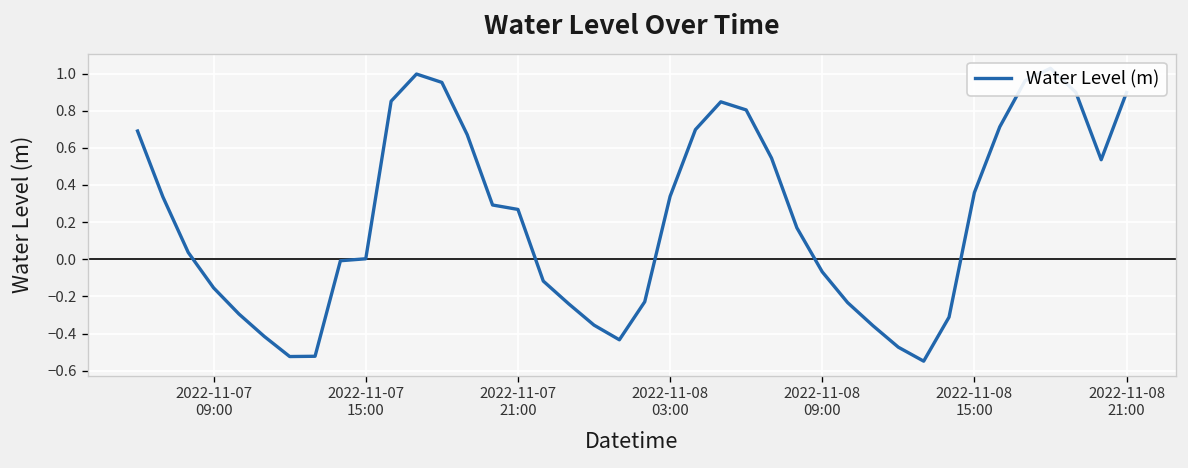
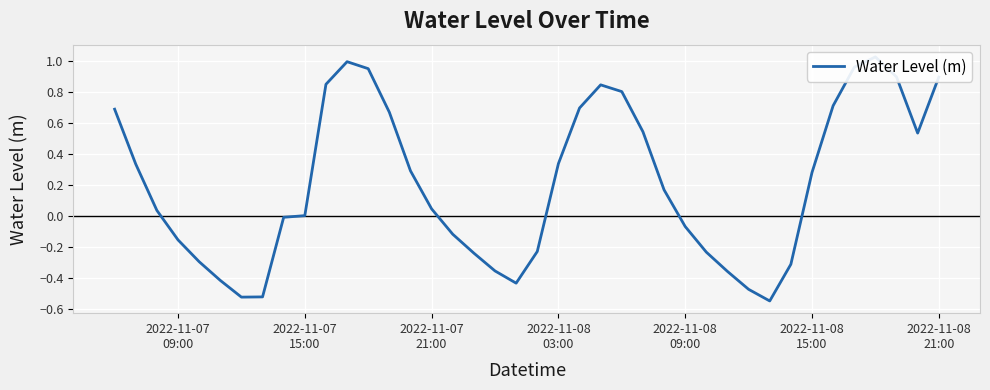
2022-11-07 21:00: 0.27 -> 0.05
2022-11-08 15:00: 0.36 -> 0.28
